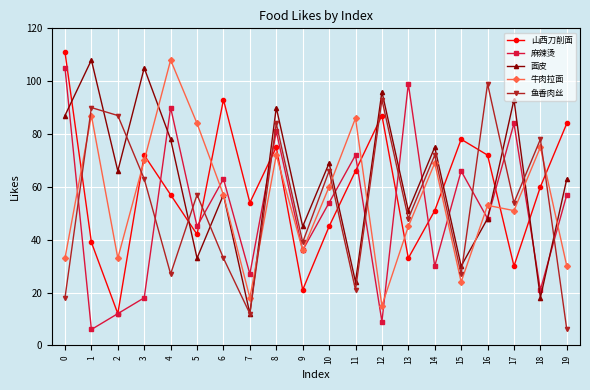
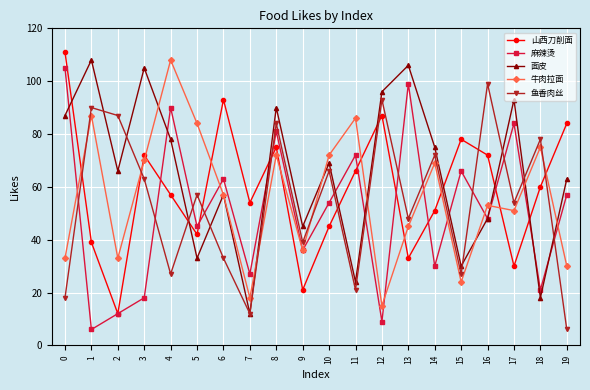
牛肉拉面, 10: 60 -> 72
面皮, 13: 51 -> 106
